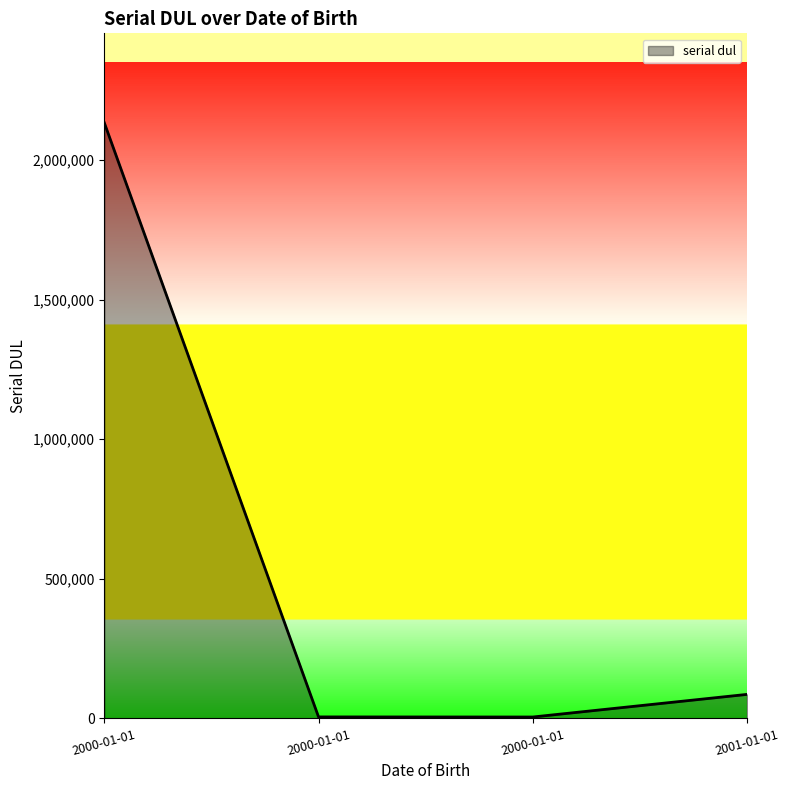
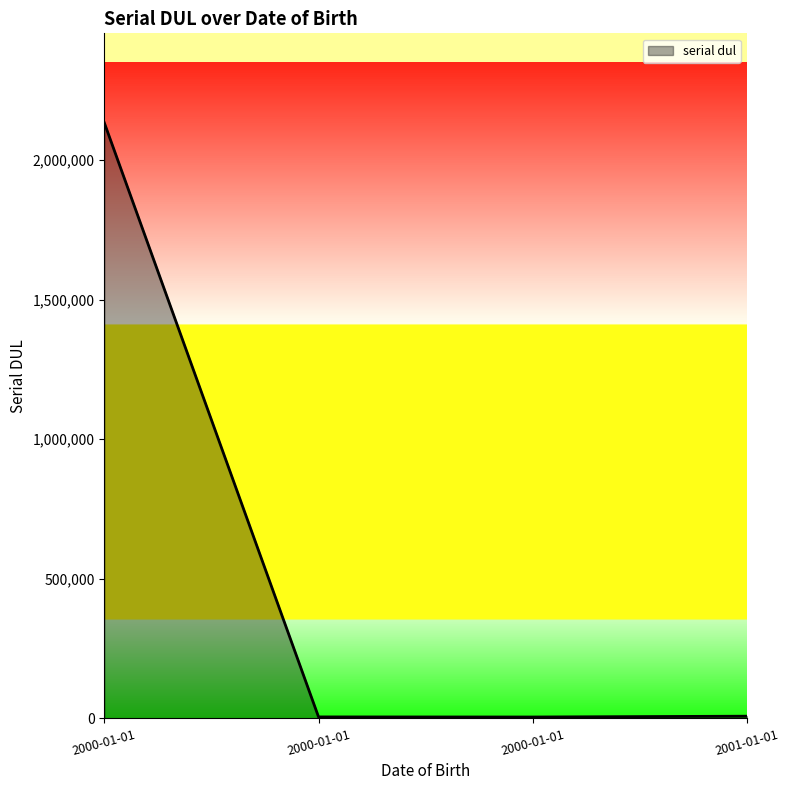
2001-01-01: 90,000 -> 10,000
